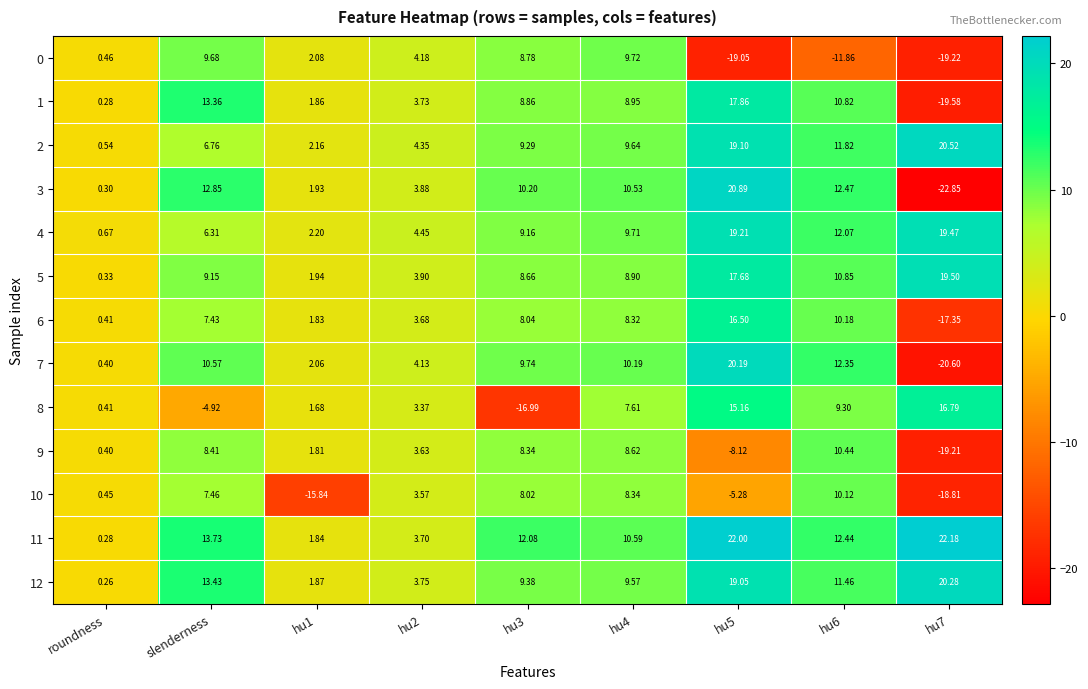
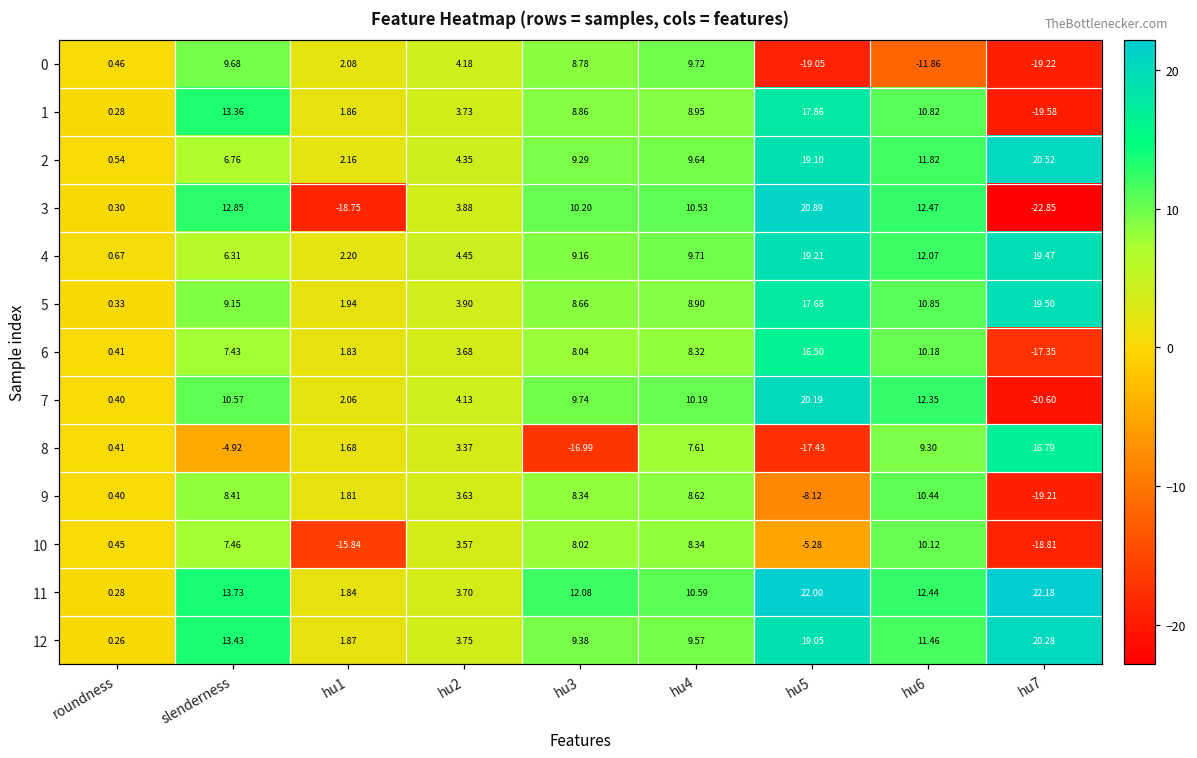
3, hu1: 1.93 -> -18.75
8, hu5: 15.16 -> -17.43
